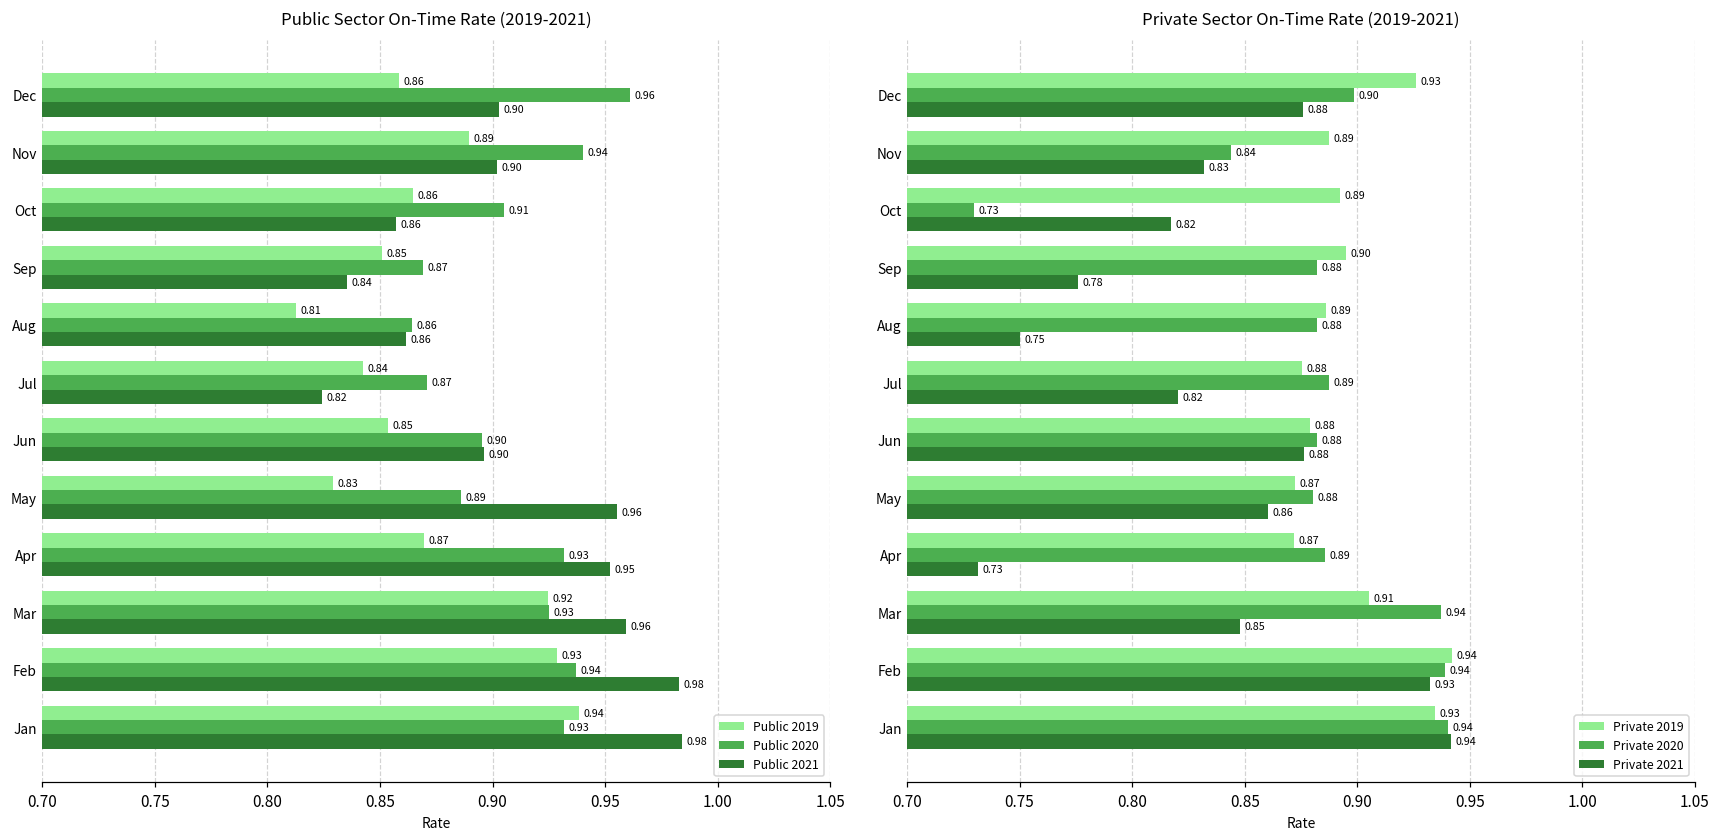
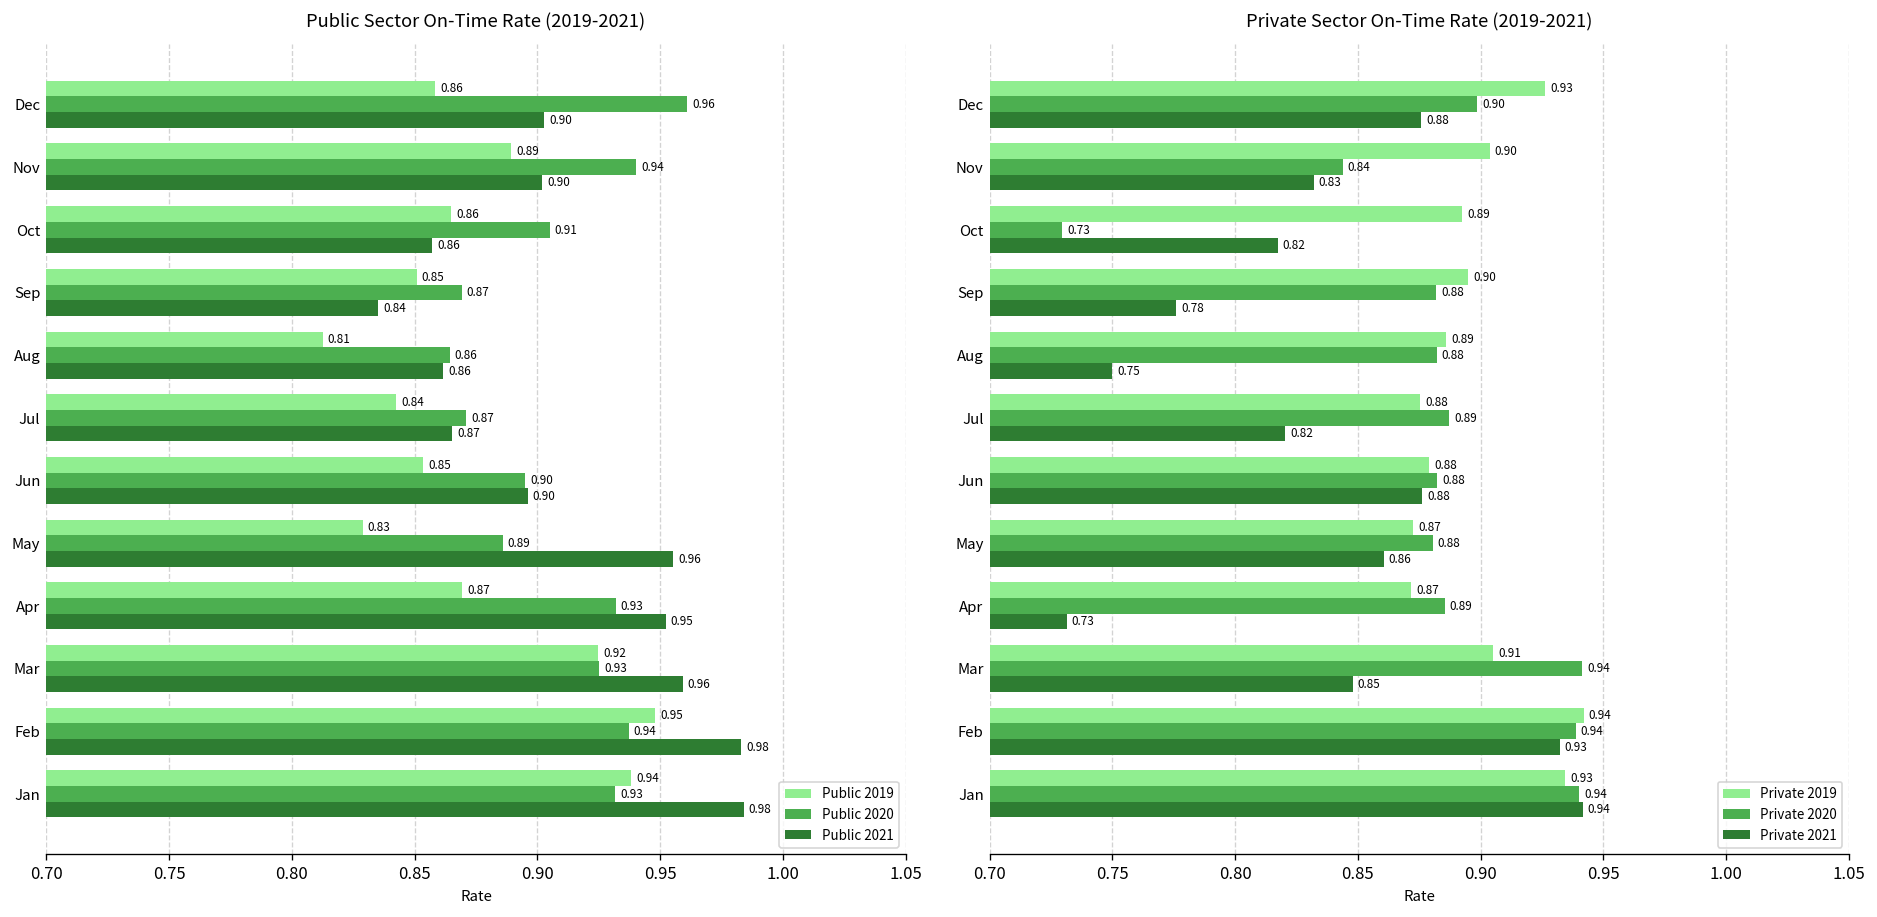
Public Sector On-Time Rate (2019-2021), Public 2021, Jul: 0.82 -> 0.87
Public Sector On-Time Rate (2019-2021), Public 2019, Feb: 0.93 -> 0.95
Private Sector On-Time Rate (2019-2021), Private 2019, Nov: 0.89 -> 0.90
Private Sector On-Time Rate (2019-2021), Private 2020, Mar: 0.937 -> 0.941
